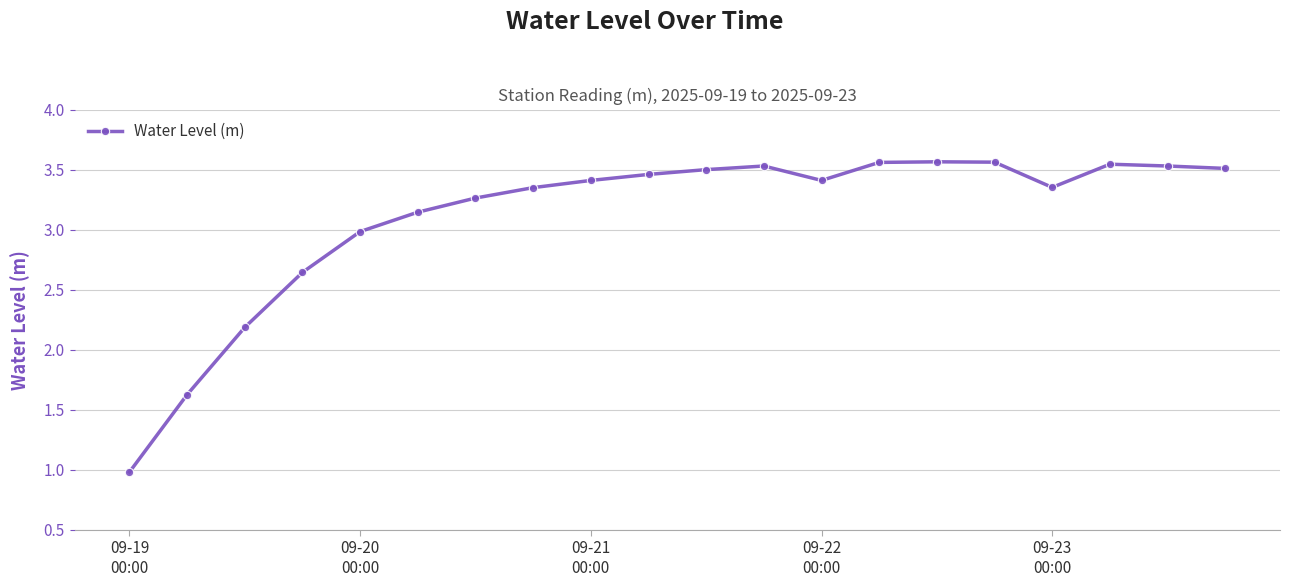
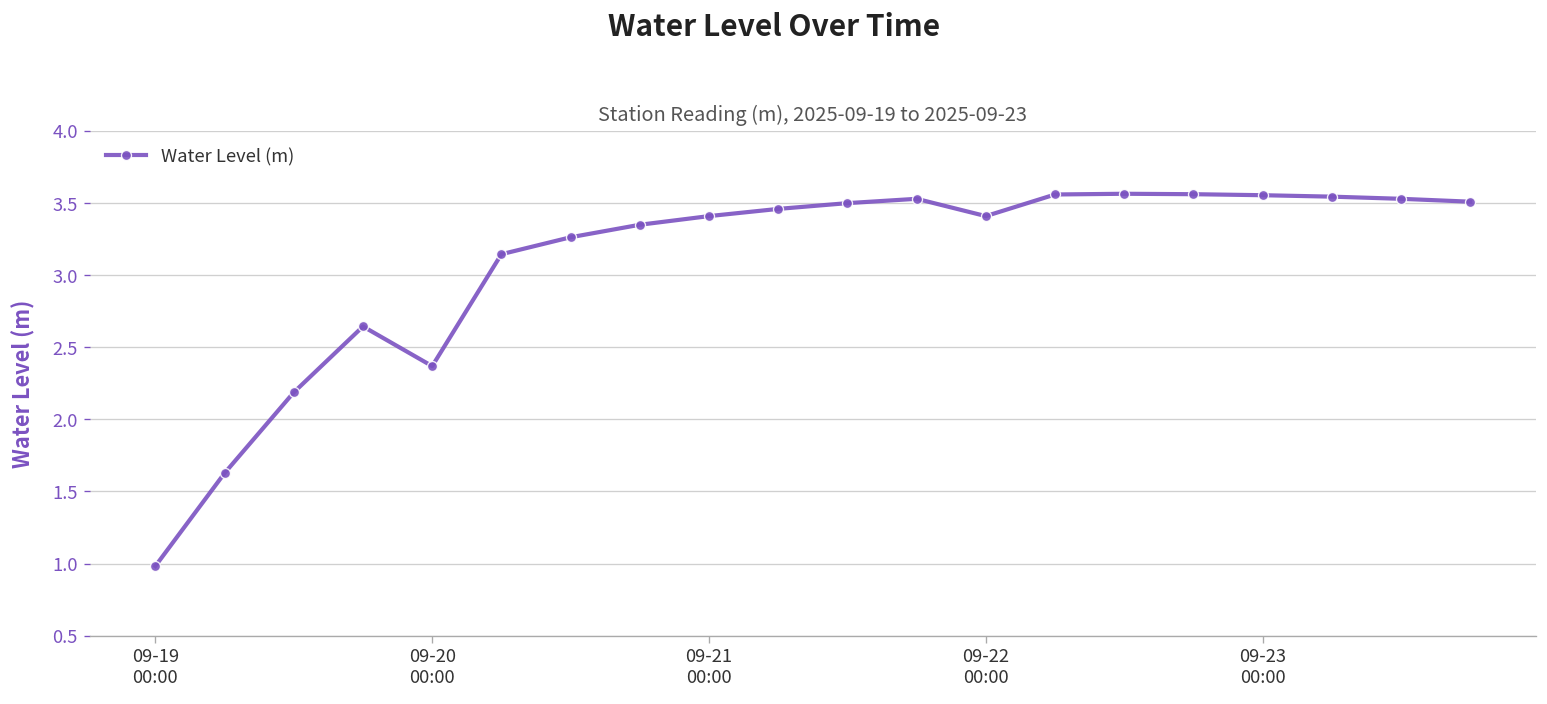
09-20 00:00: 2.98 -> 2.37
09-23 00:00: 3.35 -> 3.56
